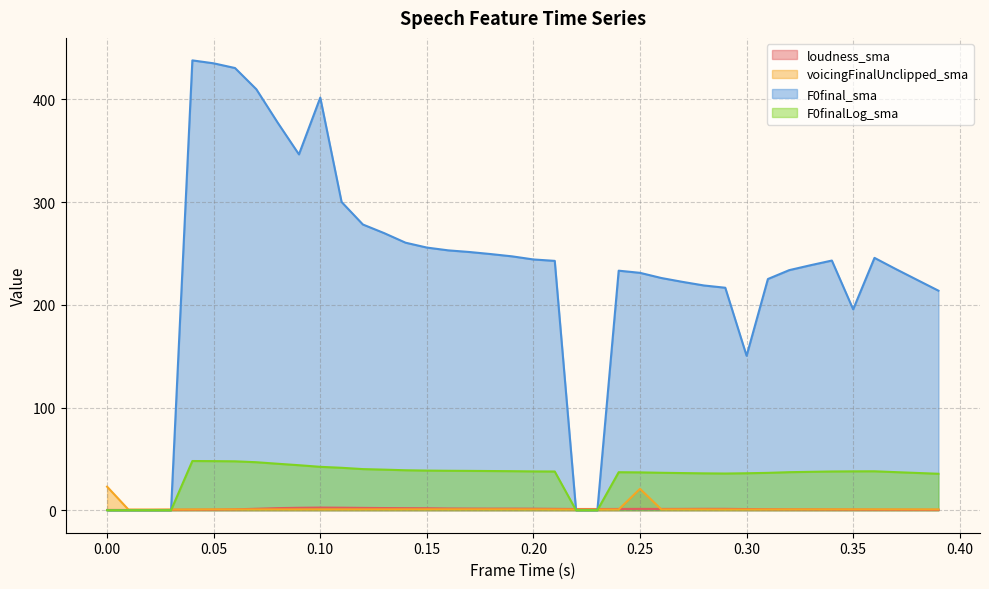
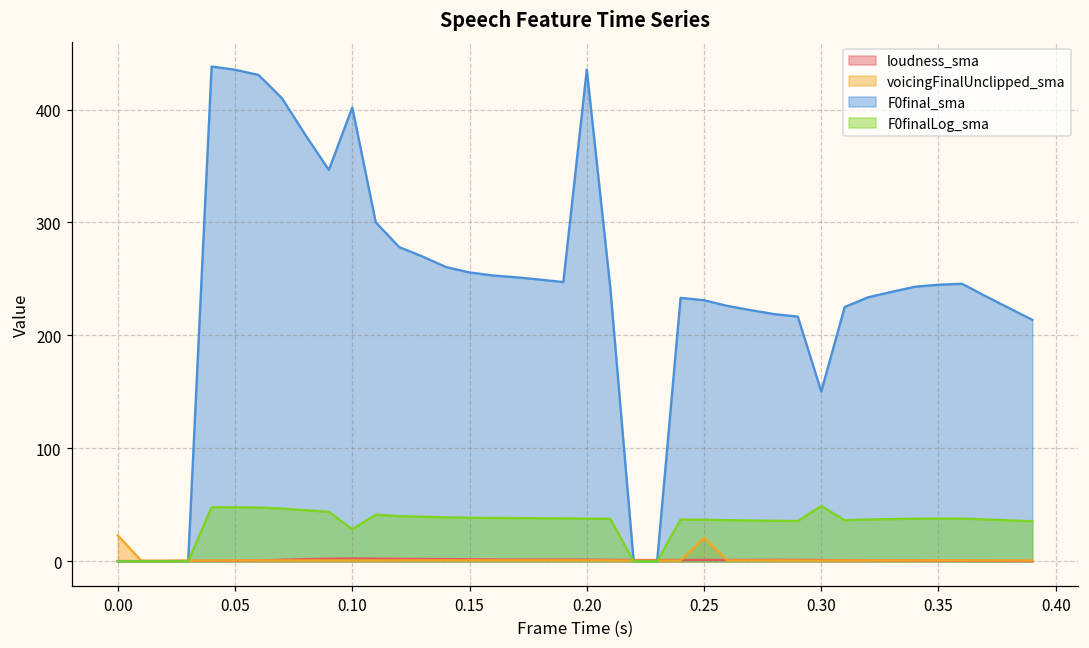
F0finalLog_sma, 0.10: 42 -> 28
F0final_sma, 0.20: 244 -> 435
F0finalLog_sma, 0.30: 36 -> 49
F0final_sma, 0.35: 196 -> 245
